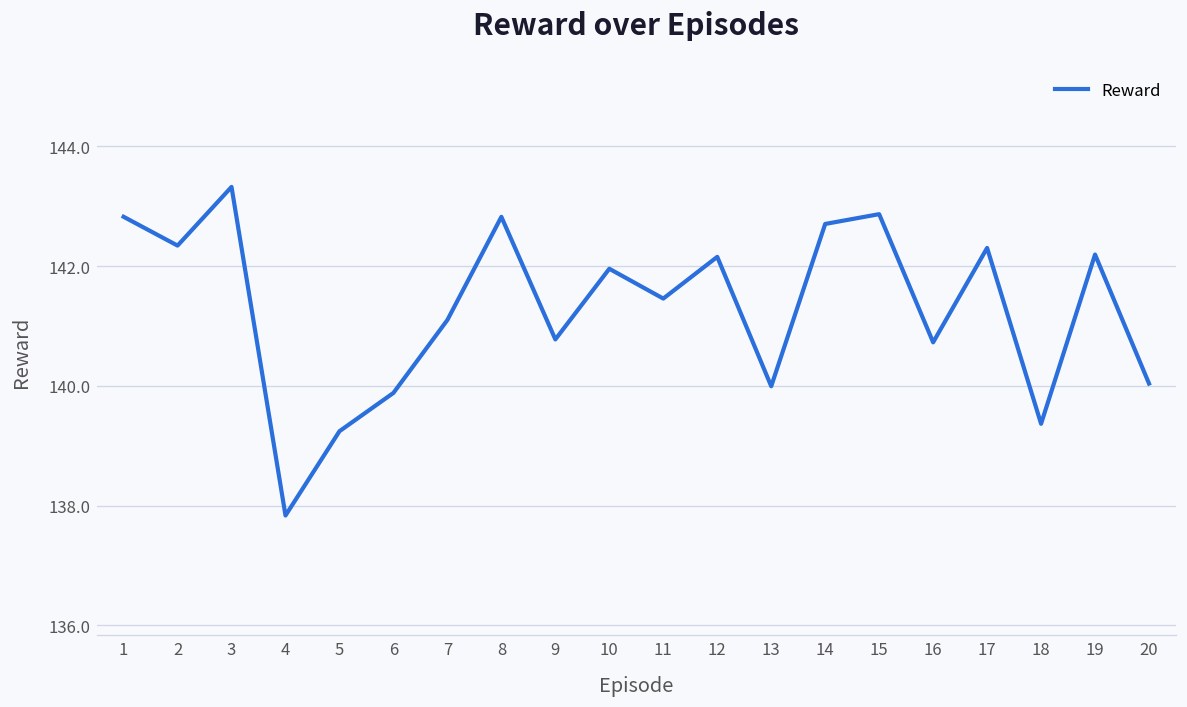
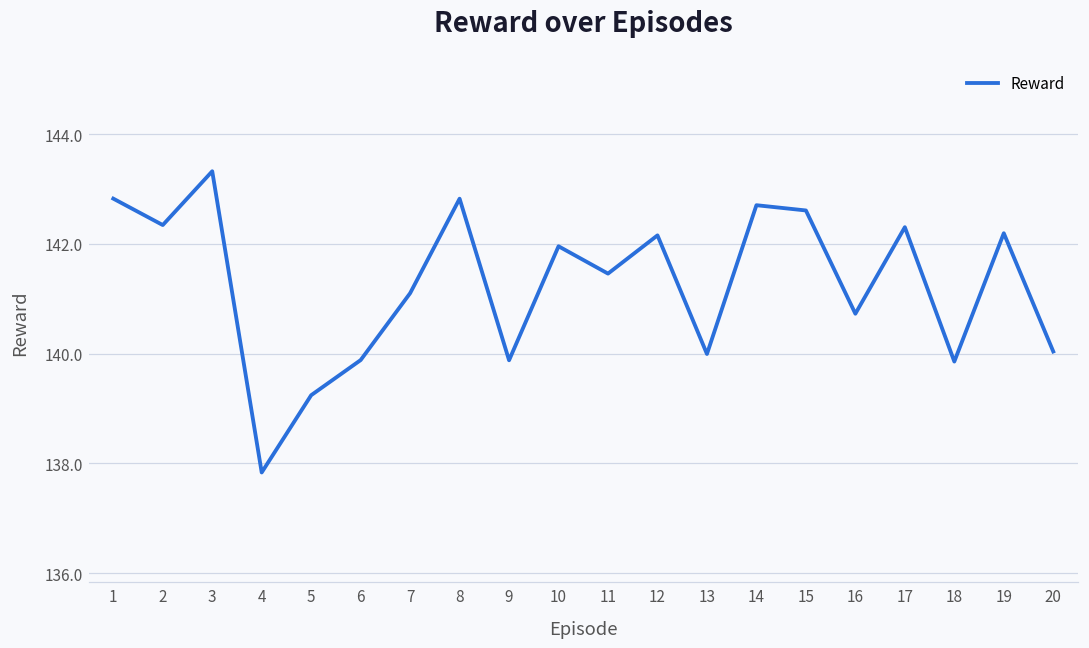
9: 140.8 -> 139.9
15: 142.9 -> 142.6
18: 139.4 -> 139.9
